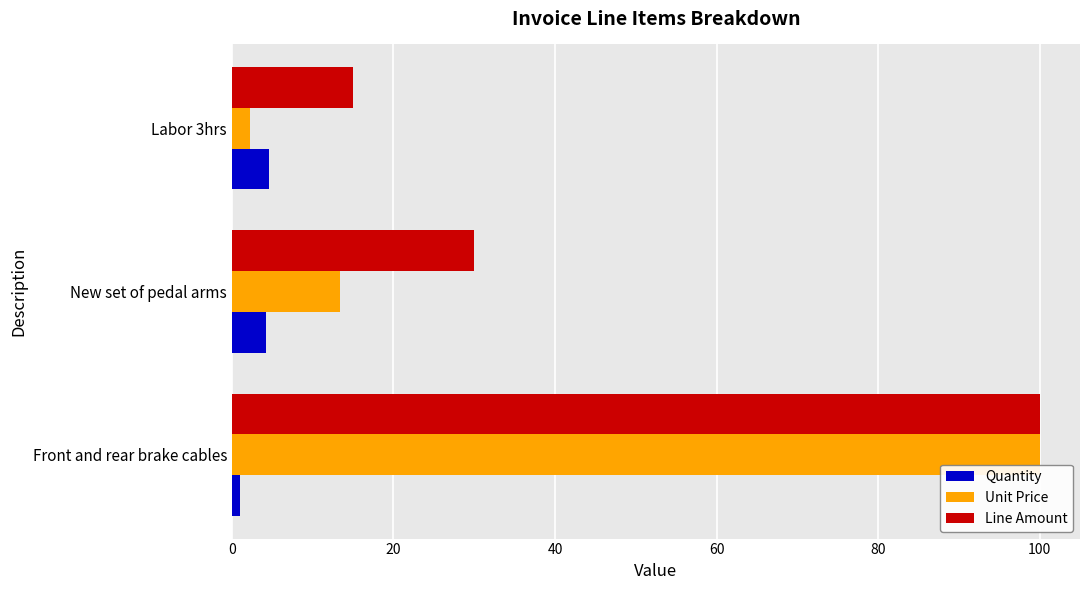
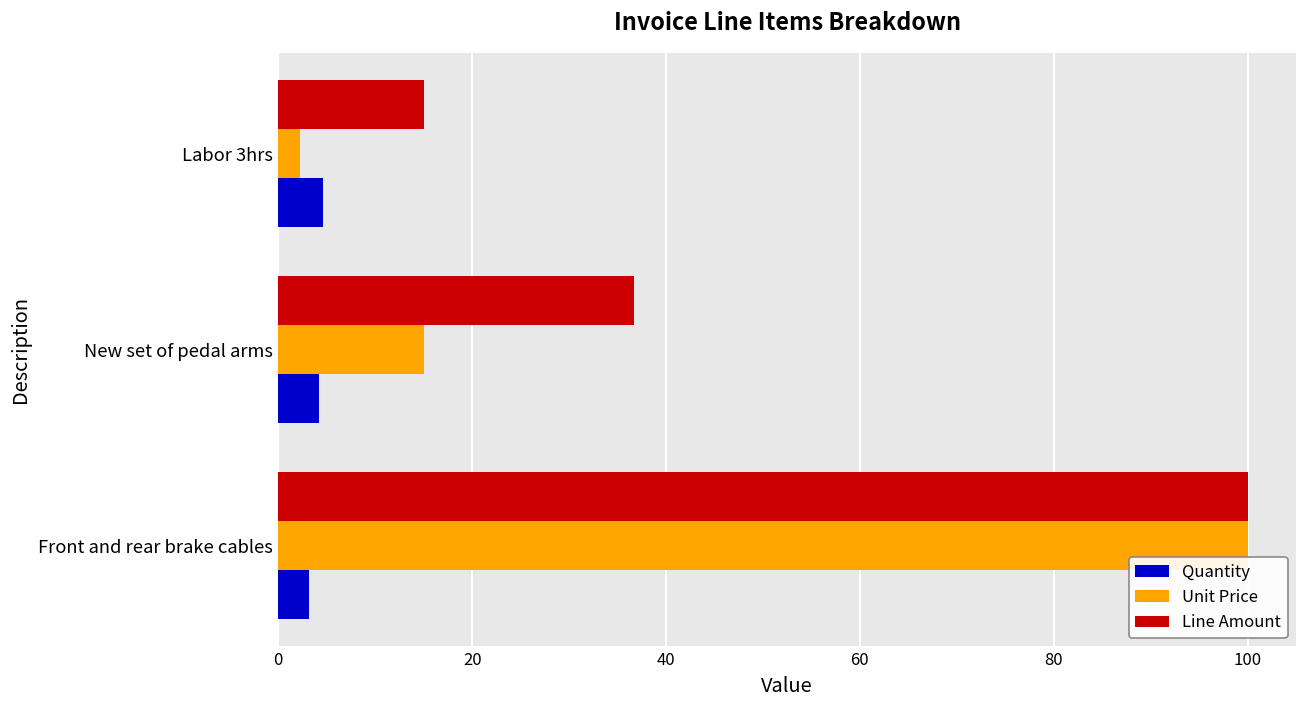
Line Amount, New set of pedal arms: 30 -> 37
Unit Price, New set of pedal arms: 13 -> 15
Quantity, Front and rear brake cables: 1 -> 3
